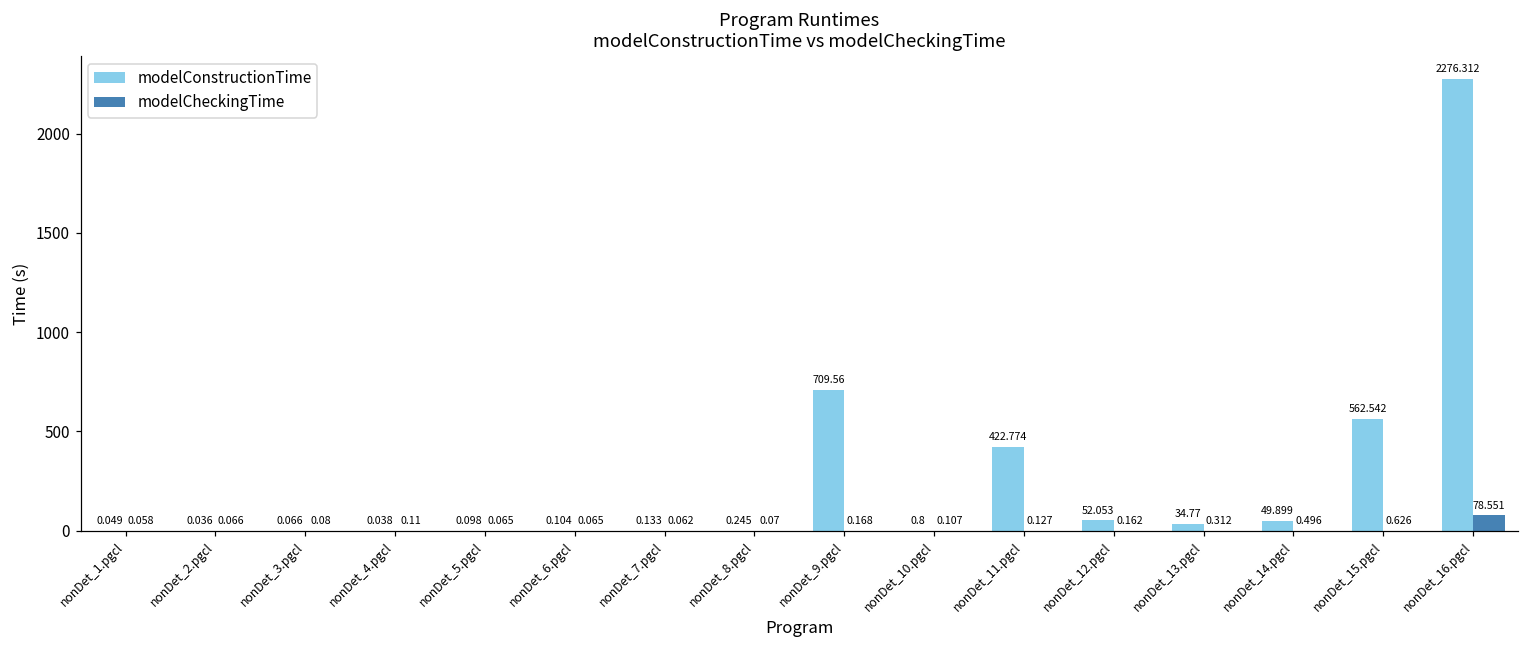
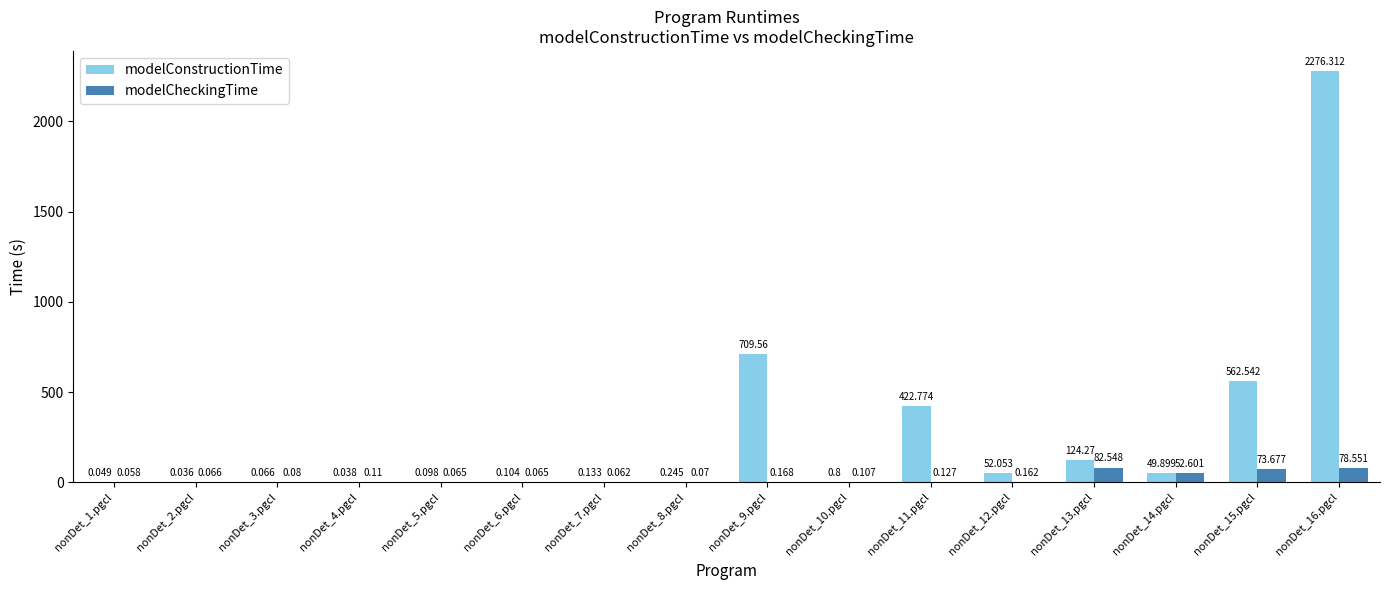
modelConstructionTime, nonDet_13.pgcl: 34.77 -> 124.27
modelCheckingTime, nonDet_13.pgcl: 0.312 -> 82.548
modelCheckingTime, nonDet_14.pgcl: 0.496 -> 52.601
modelCheckingTime, nonDet_15.pgcl: 0.626 -> 73.677
